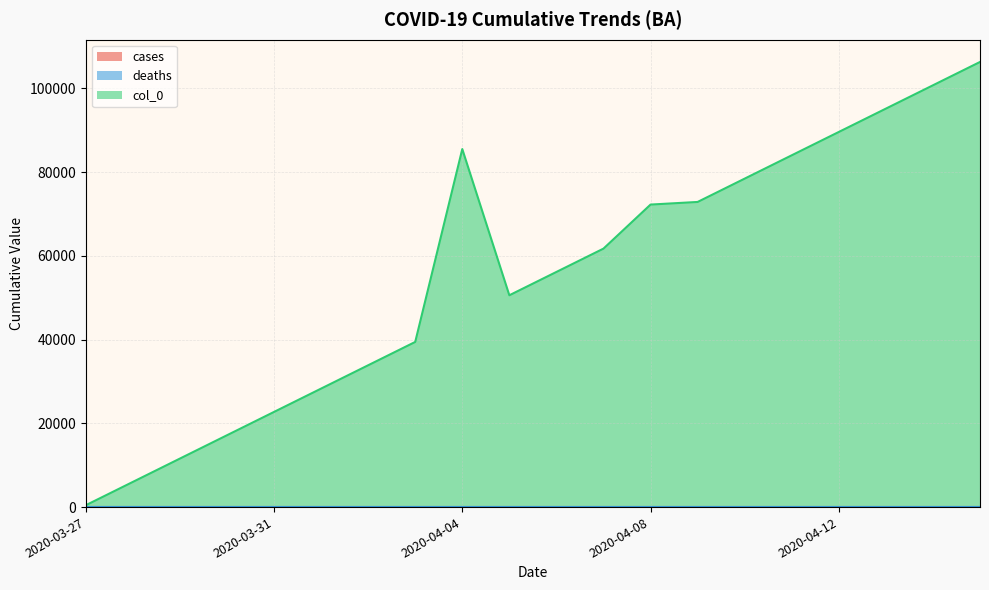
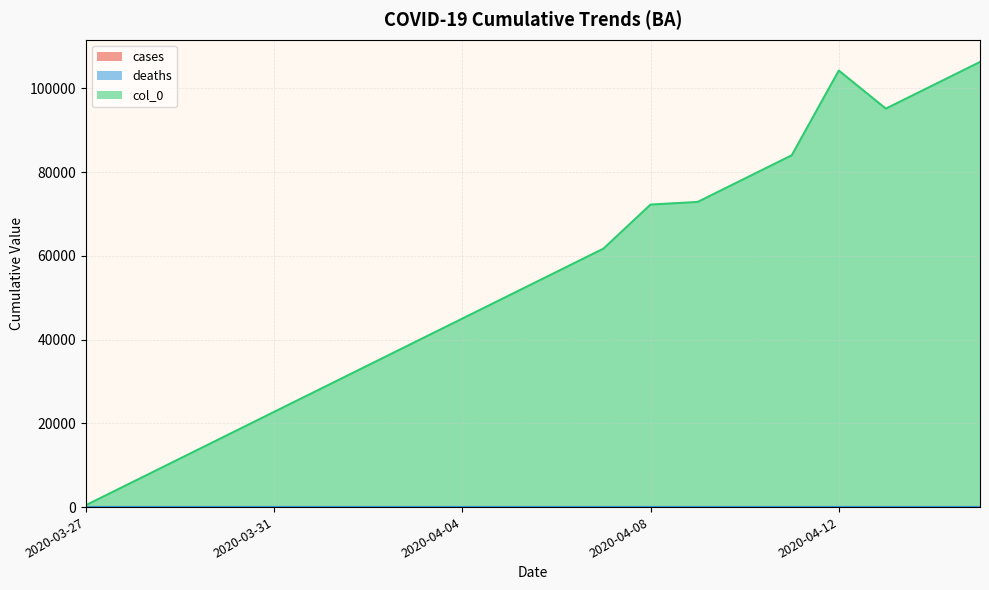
col_0, 2020-04-04: 85000 -> 45000
col_0, 2020-04-12: 90000 -> 104000
